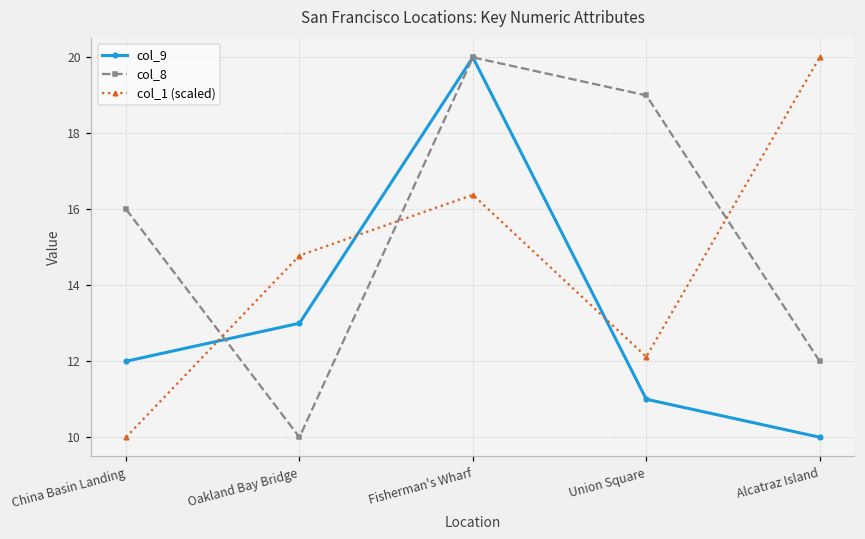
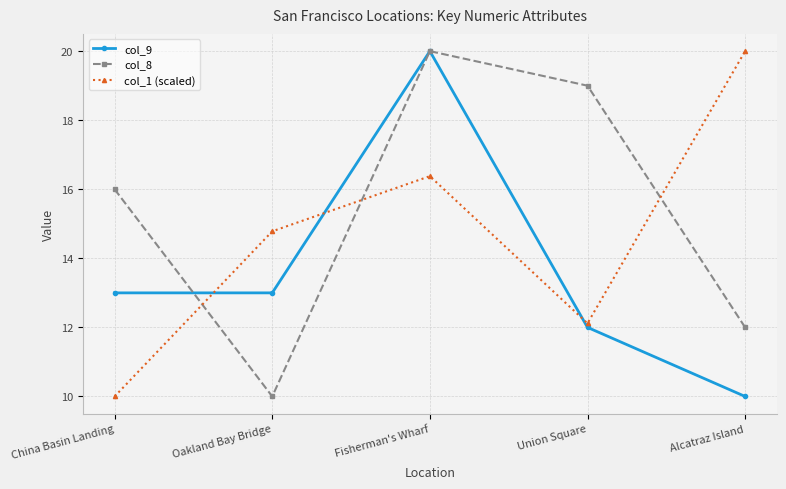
col_9, China Basin Landing: 12 -> 13
col_9, Union Square: 11 -> 12
